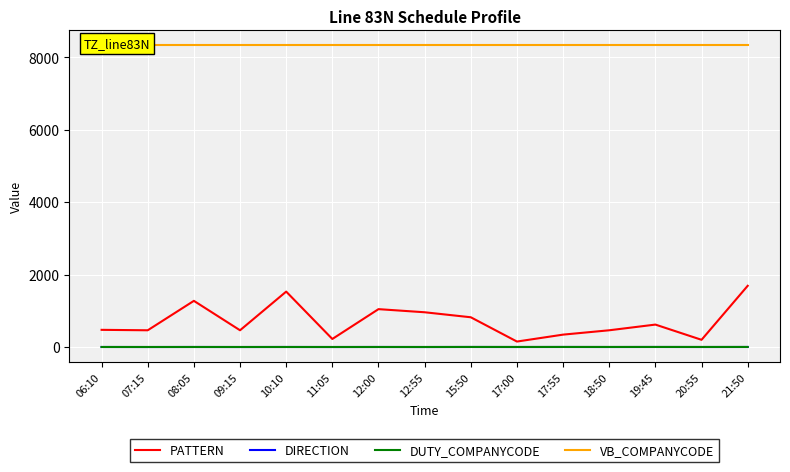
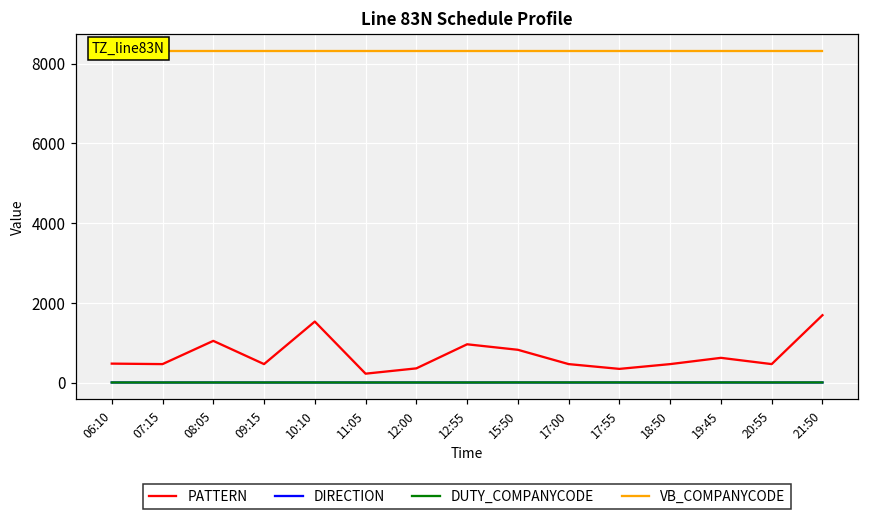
PATTERN, 08:05: 1300 -> 1000
PATTERN, 12:00: 1000 -> 400
PATTERN, 17:00: 200 -> 500
PATTERN, 20:55: 200 -> 500
